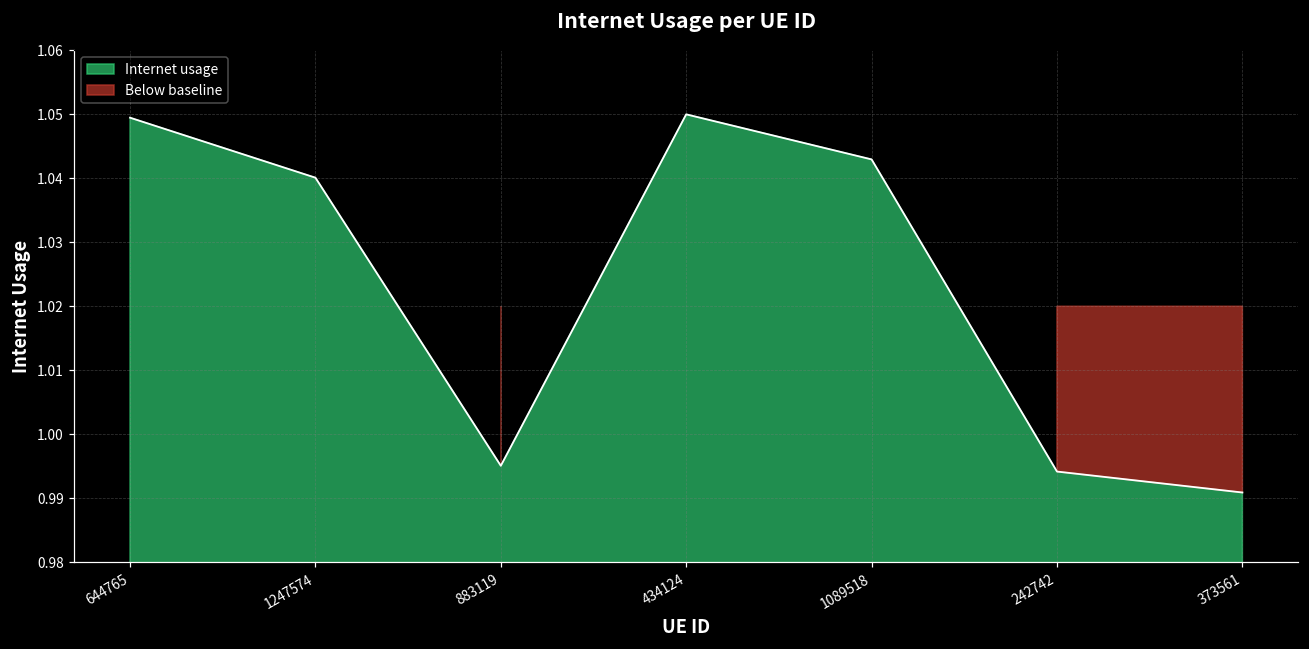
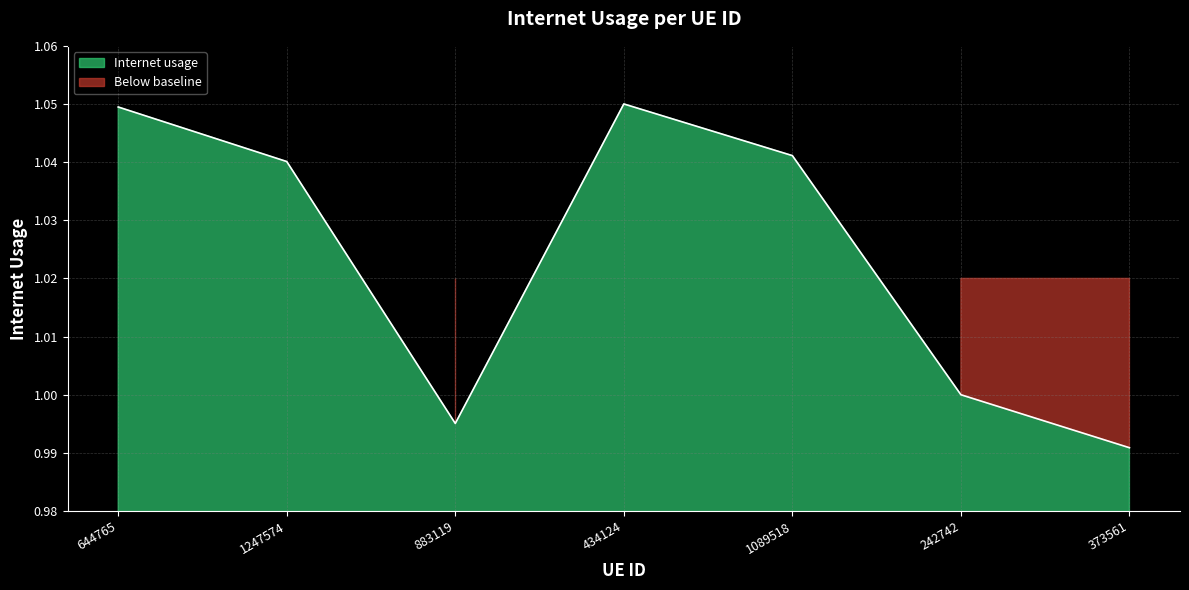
1089518: 1.043 -> 1.041
242742: 0.994 -> 1.000
